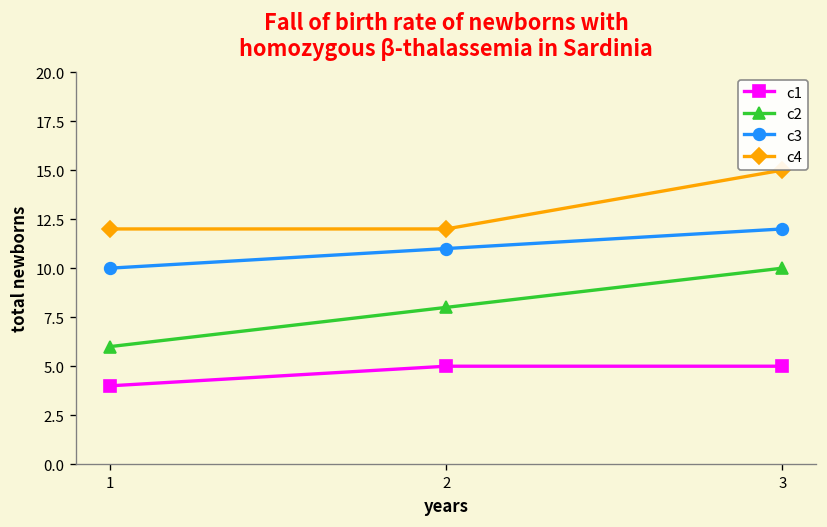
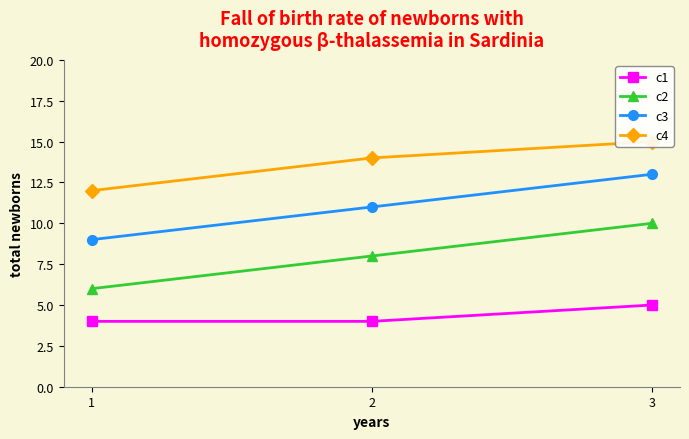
c3, 1: 10 -> 9
c1, 2: 5 -> 4
c4, 2: 12 -> 14
c3, 3: 12 -> 13
